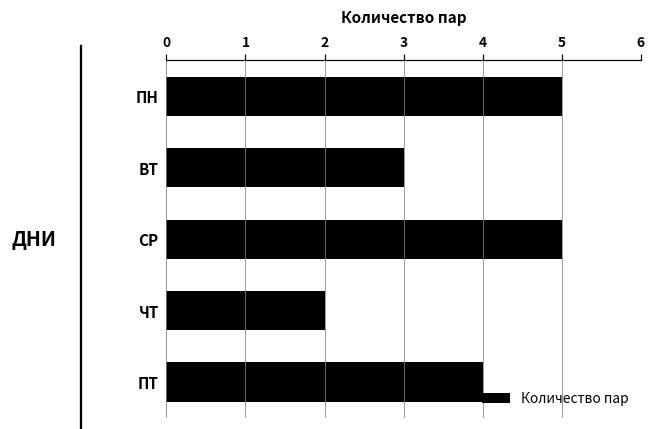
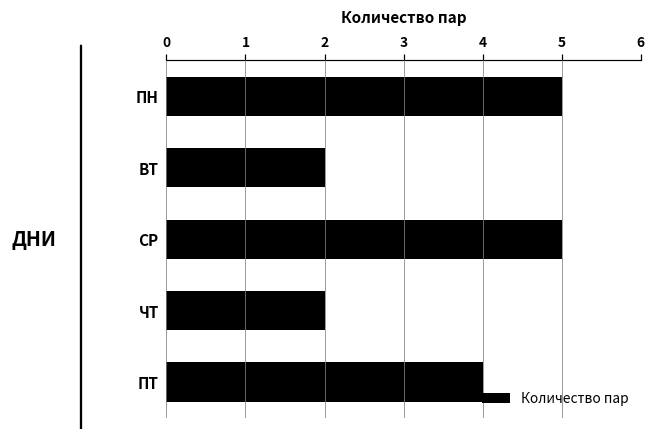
ВТ: 3 -> 2
